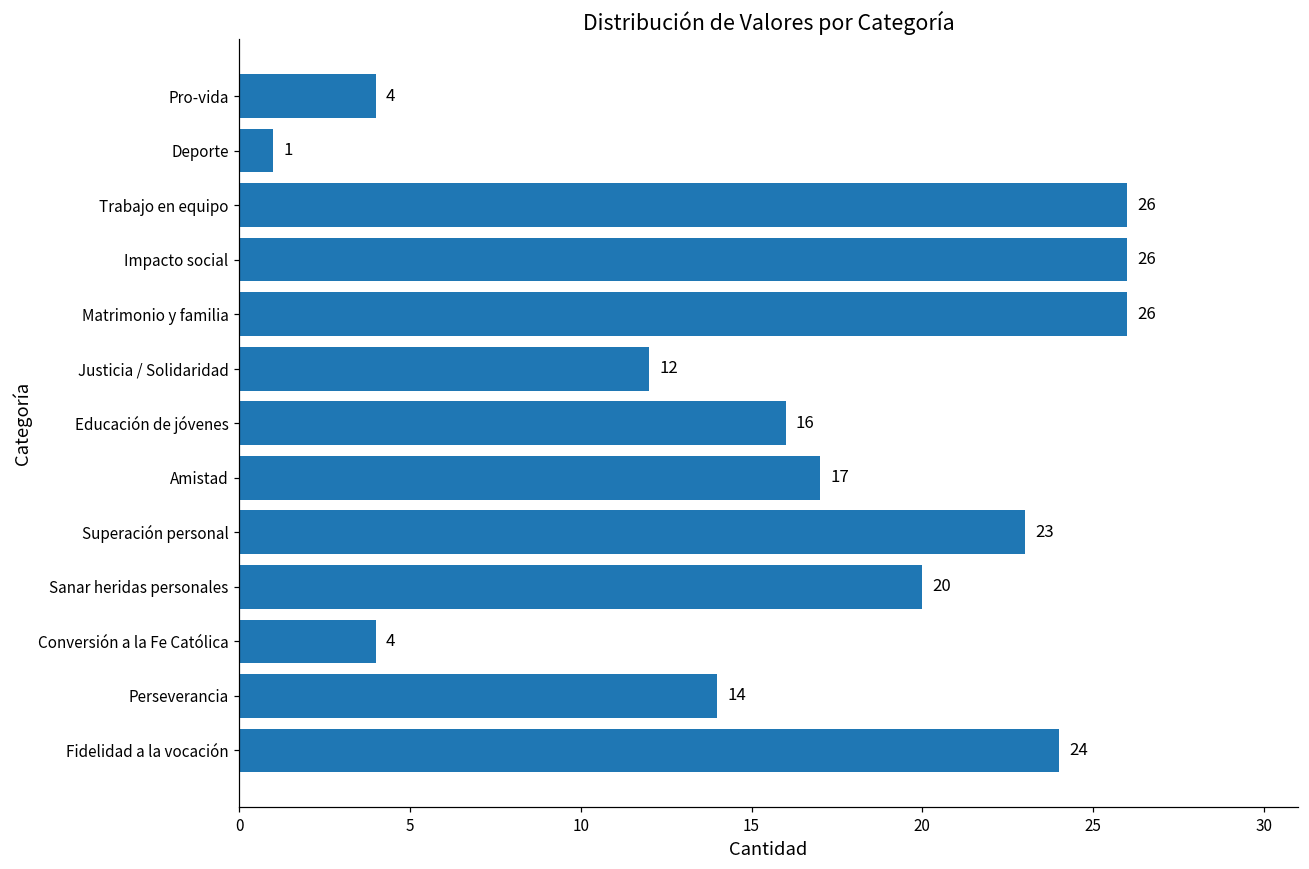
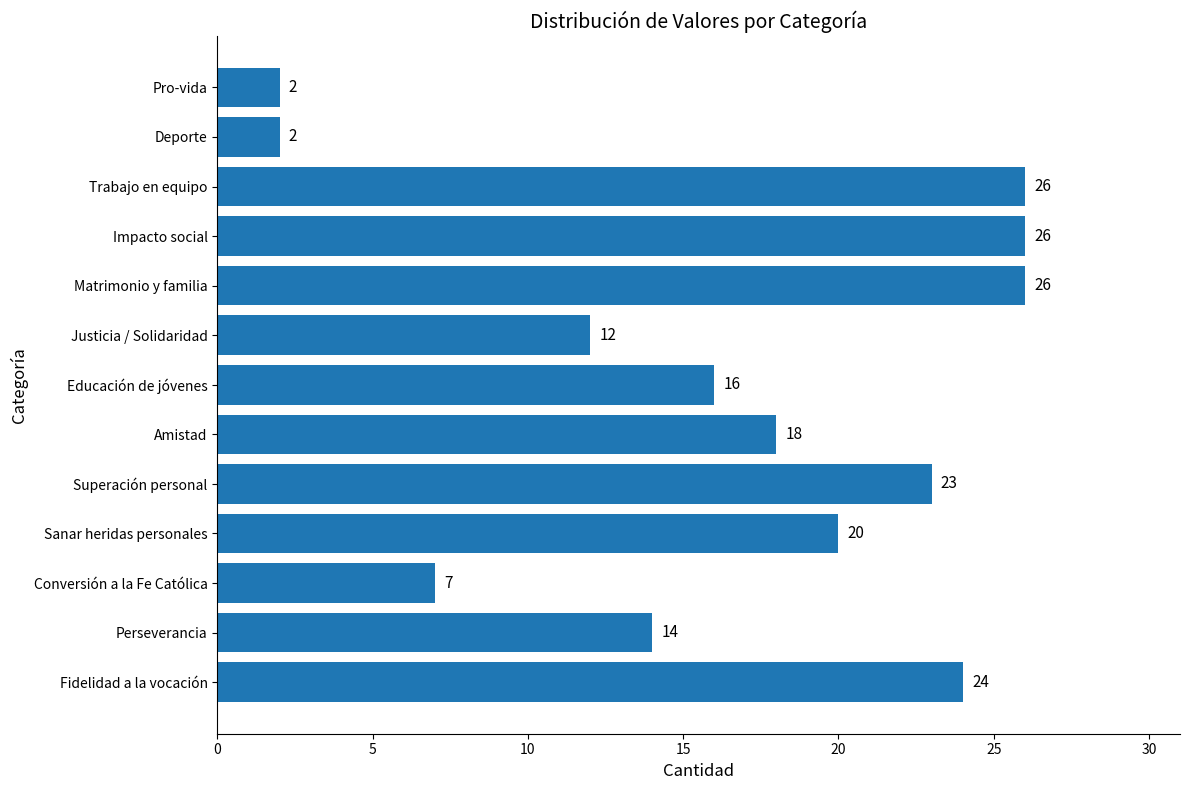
Pro-vida: 4 -> 2
Deporte: 1 -> 2
Amistad: 17 -> 18
Conversión a la Fe Católica: 4 -> 7
